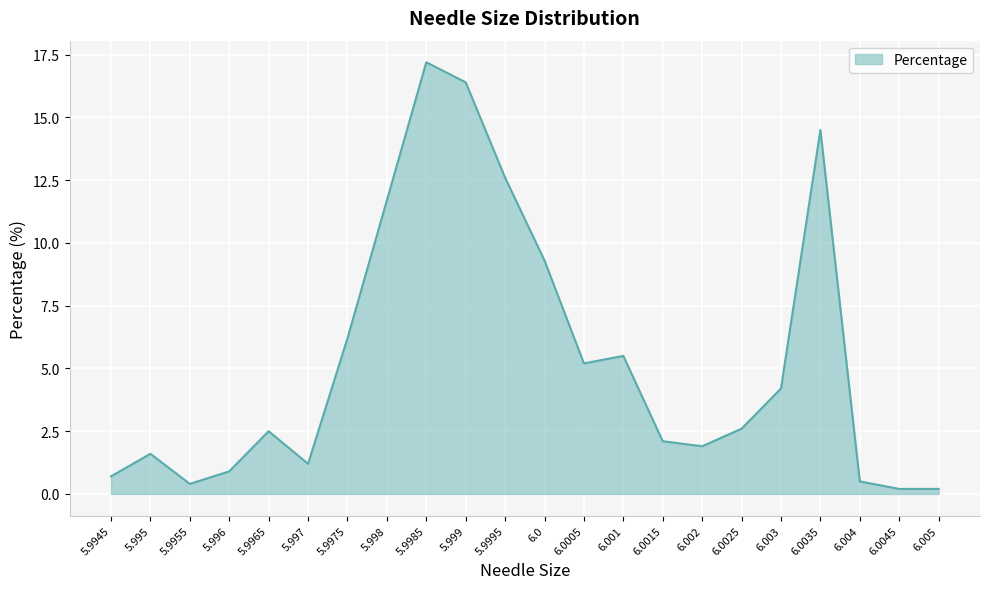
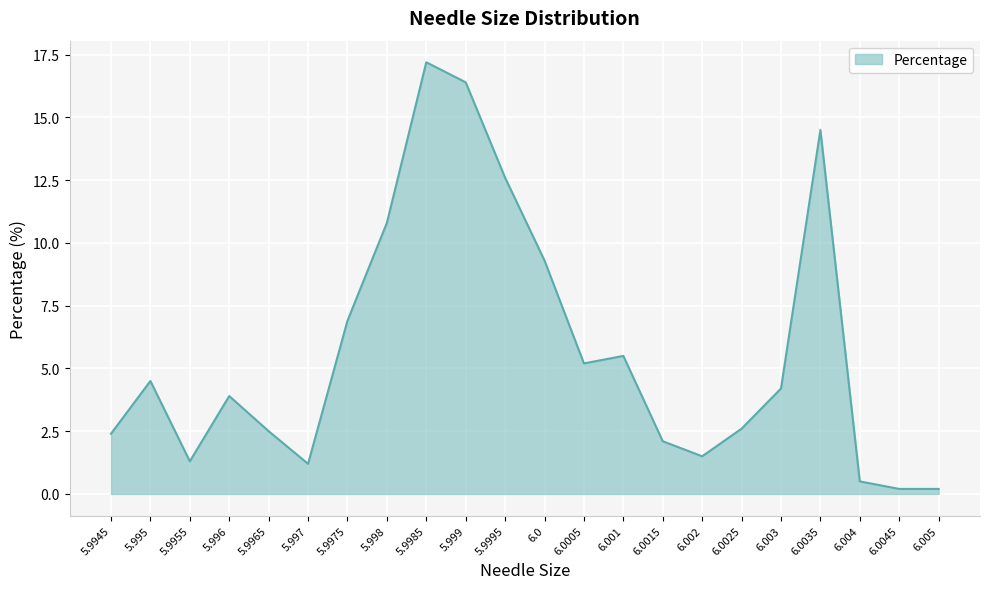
5.9945: 0.7 -> 2.4
5.995: 1.6 -> 4.5
5.9955: 0.4 -> 1.3
5.996: 0.9 -> 3.9
5.9975: 6.2 -> 6.9
5.998: 11.7 -> 10.8
6.002: 1.9 -> 1.5
